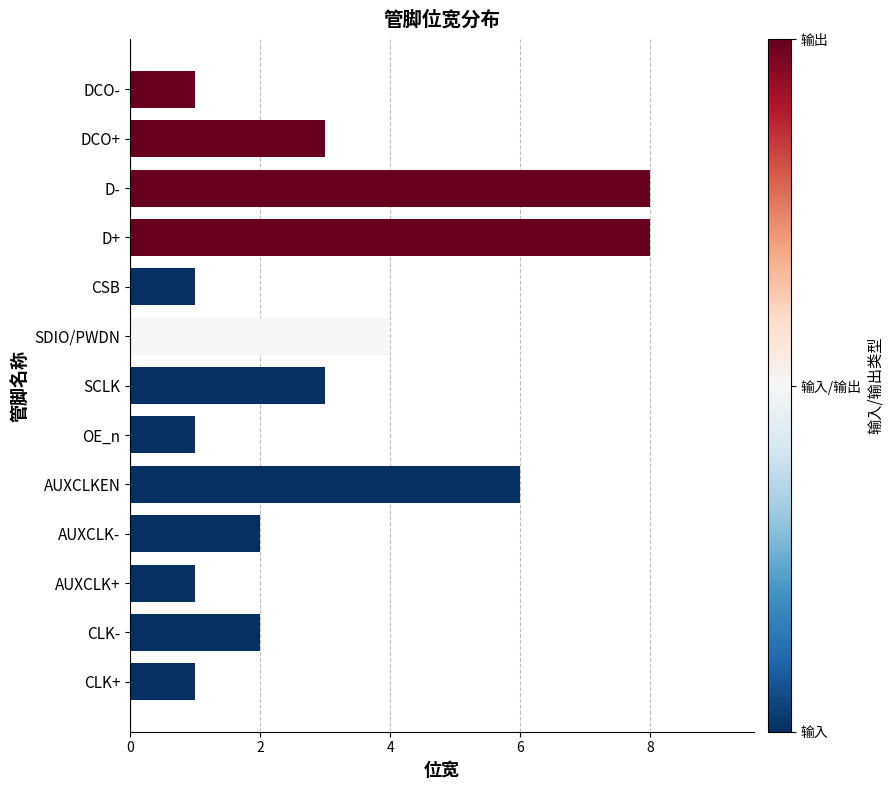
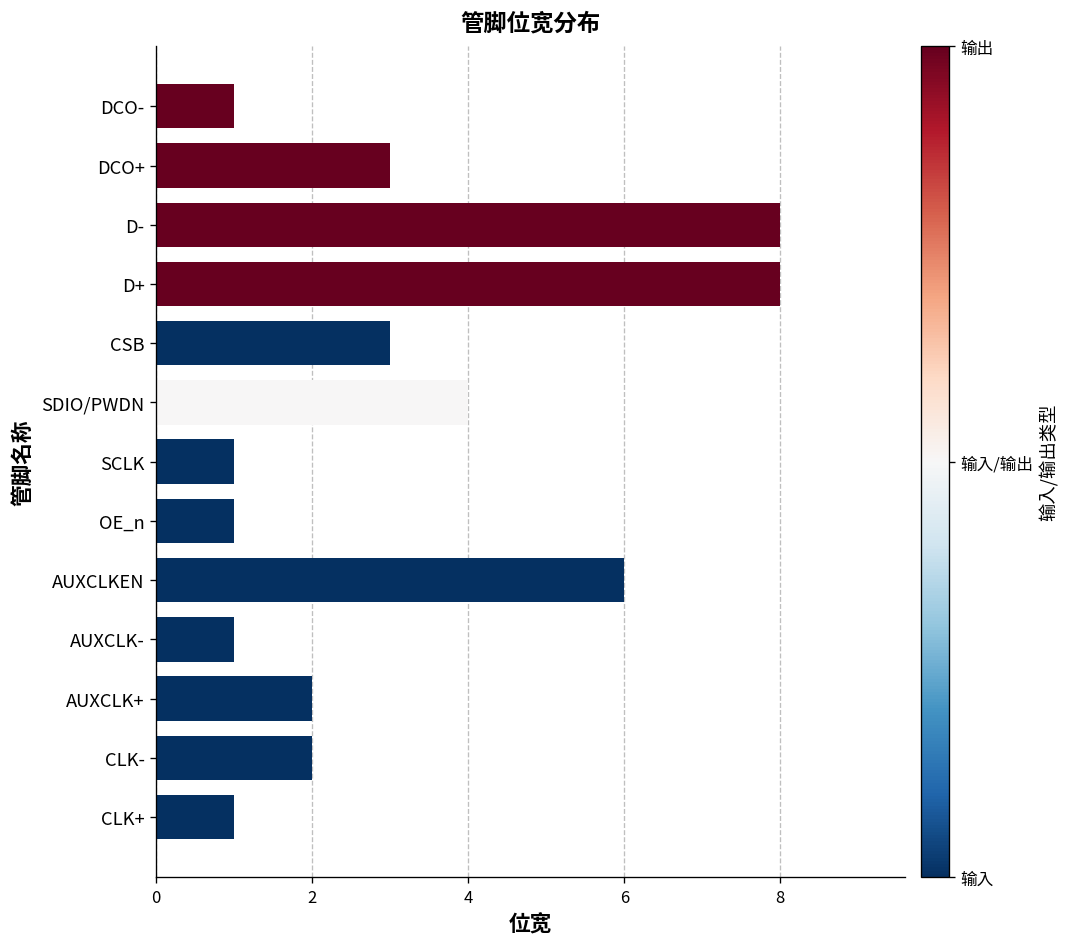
CSB: 1 -> 3
SCLK: 3 -> 1
AUXCLK-: 2 -> 1
AUXCLK+: 1 -> 2
